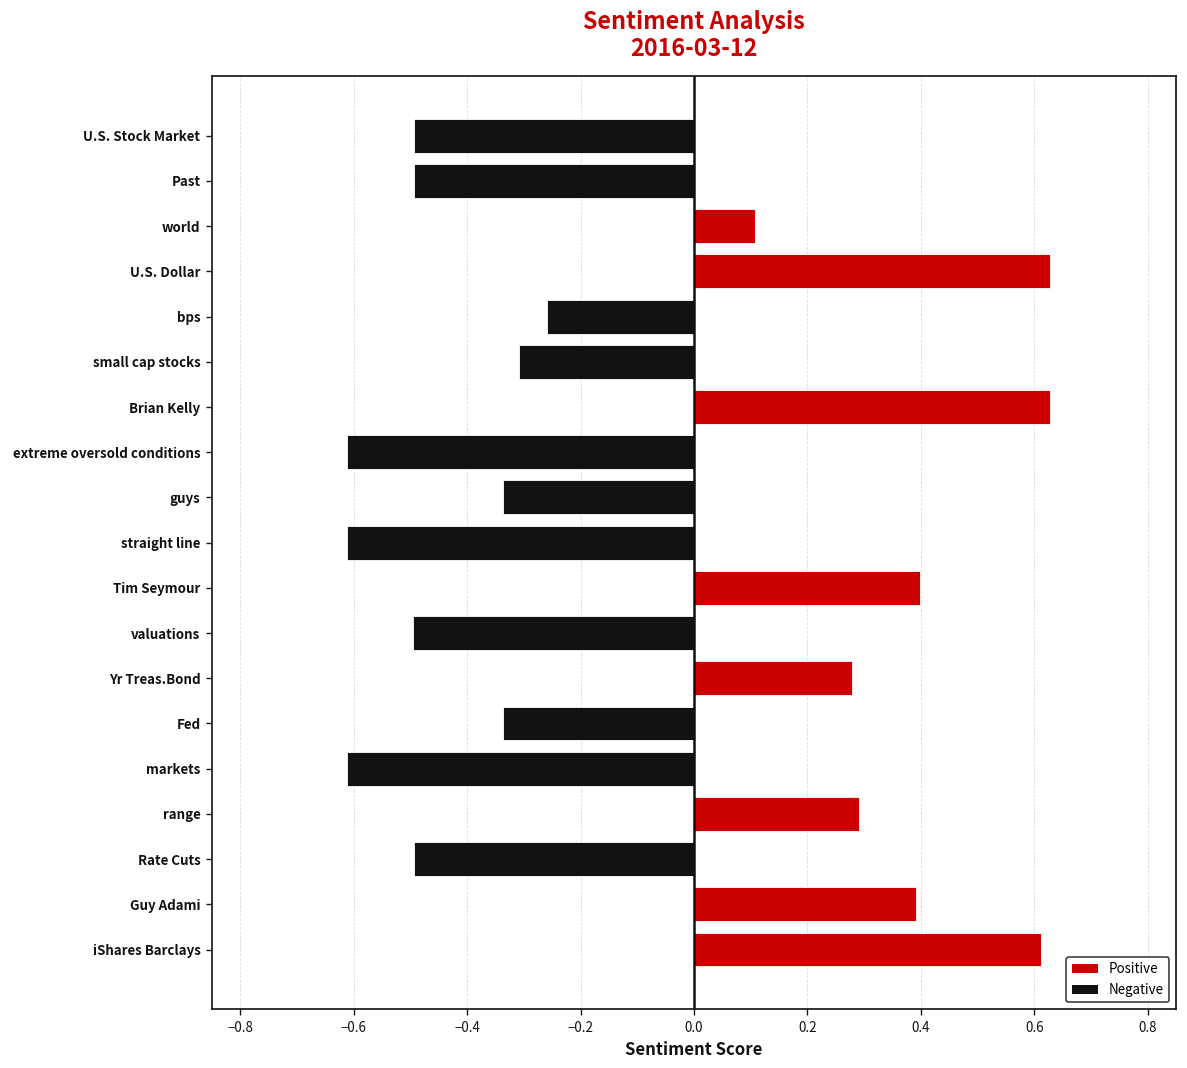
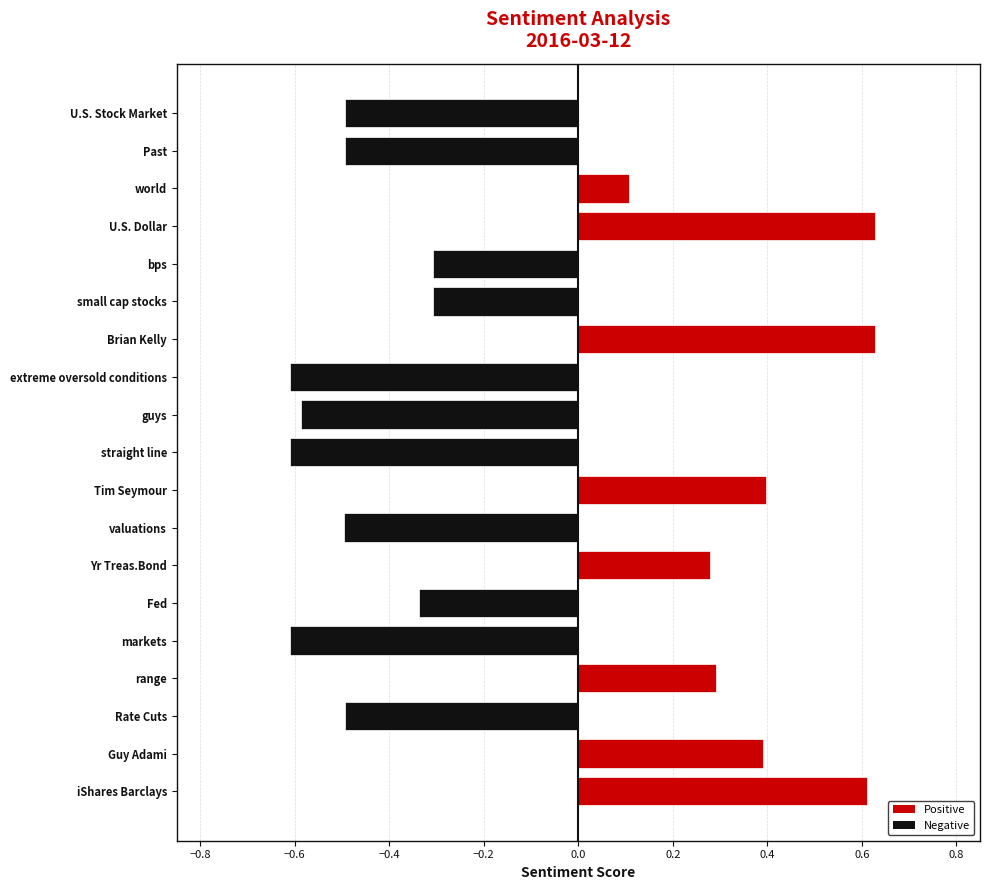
bps: -0.26 -> -0.31
guys: -0.34 -> -0.59
